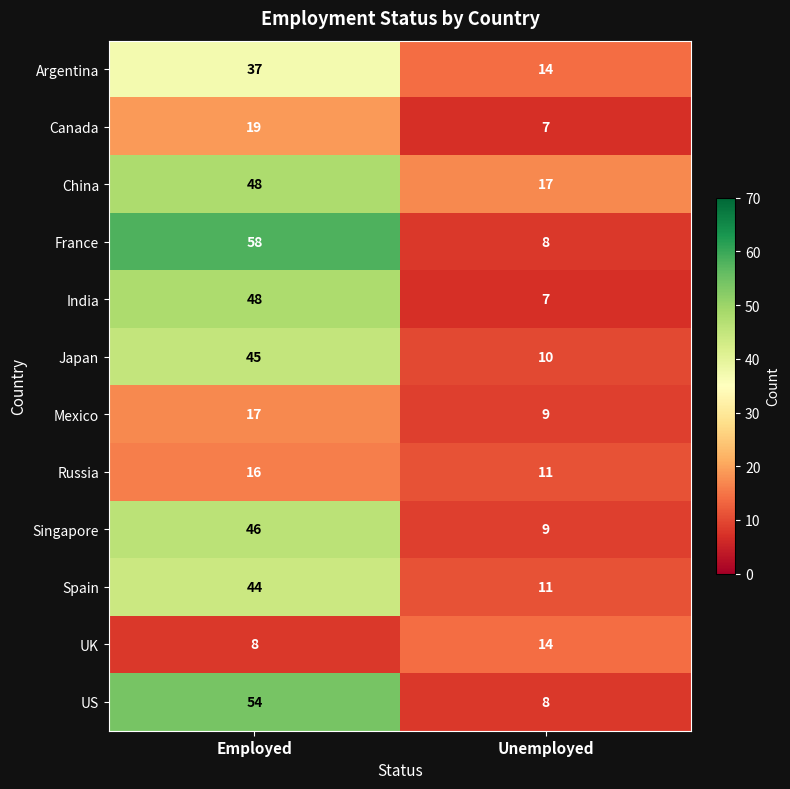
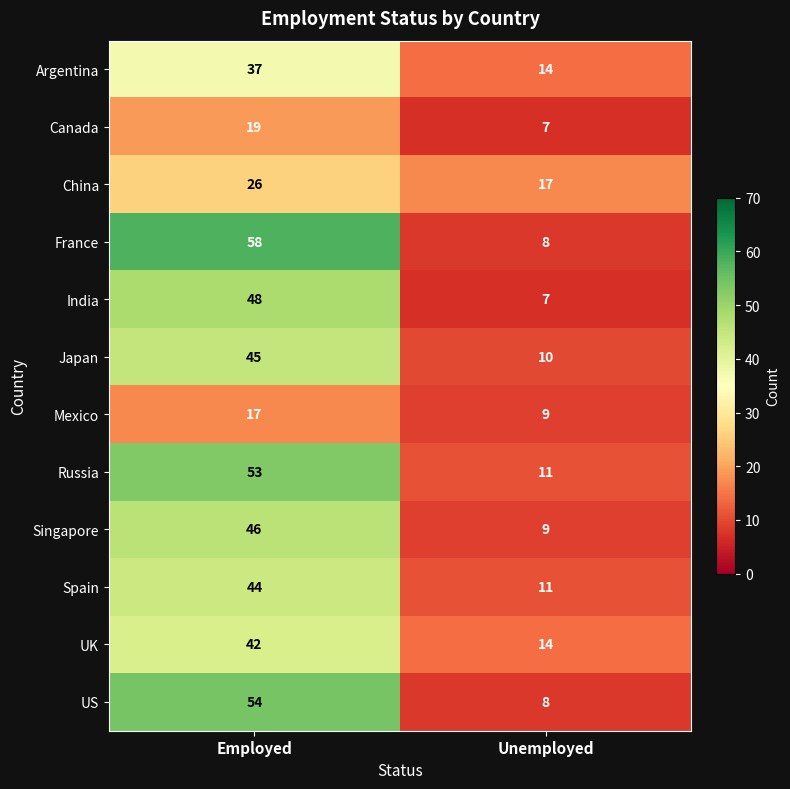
China, Employed: 48 -> 26
Russia, Employed: 16 -> 53
UK, Employed: 8 -> 42
